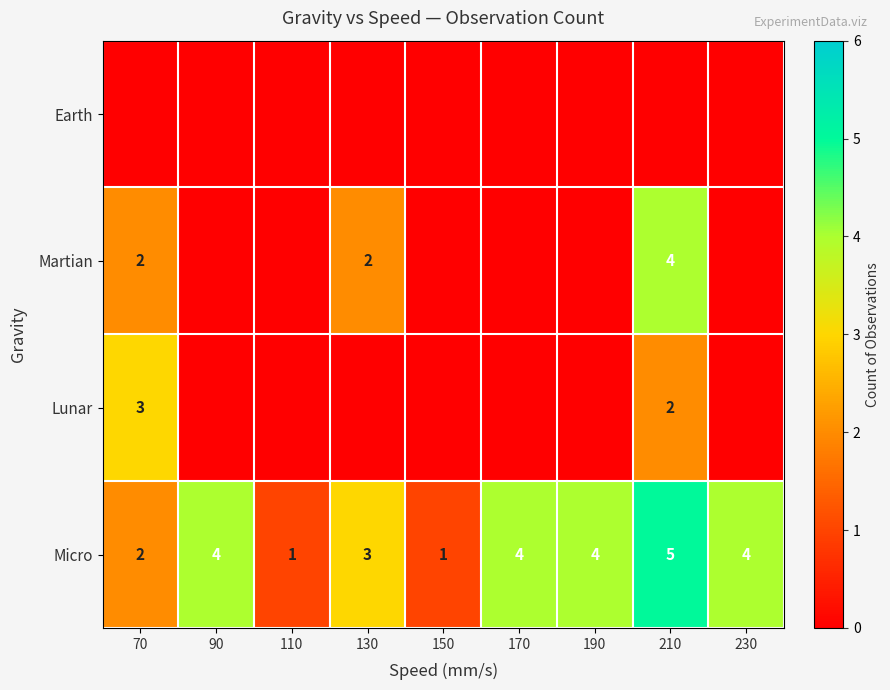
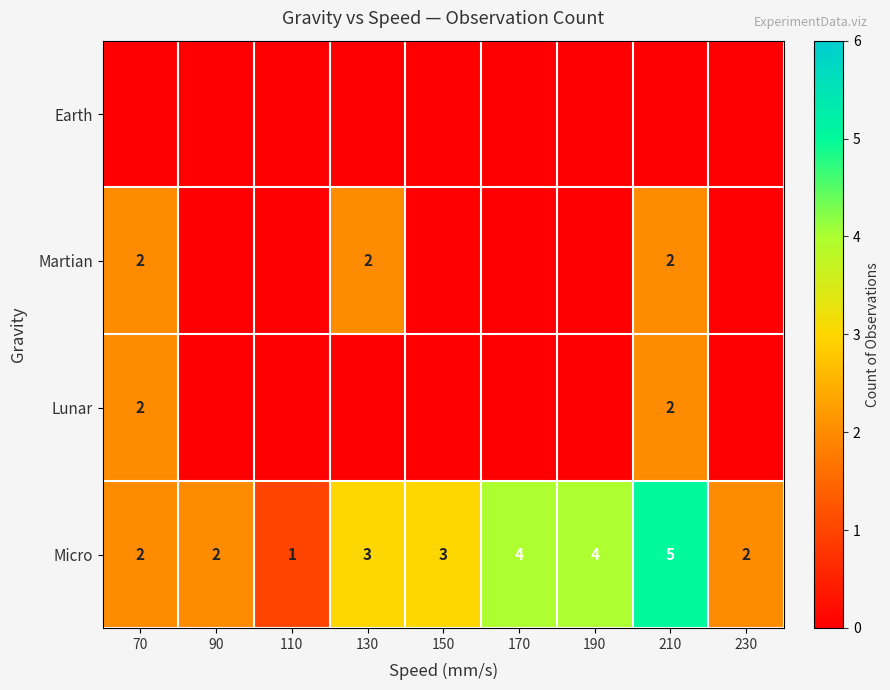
Martian, 210: 4 -> 2
Lunar, 70: 3 -> 2
Micro, 90: 4 -> 2
Micro, 150: 1 -> 3
Micro, 230: 4 -> 2
